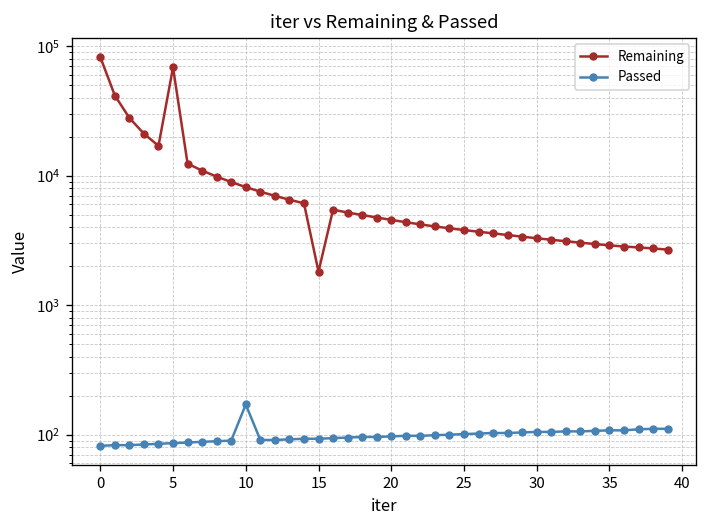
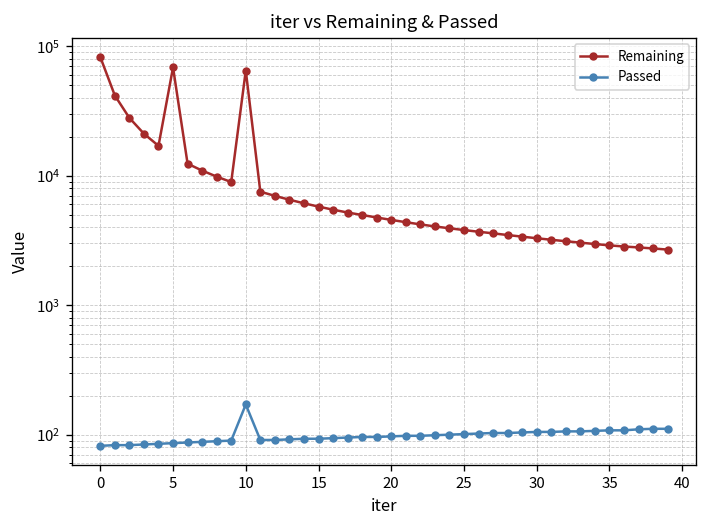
Remaining, 10: 8000 -> 60000
Remaining, 15: 1800 -> 6000
